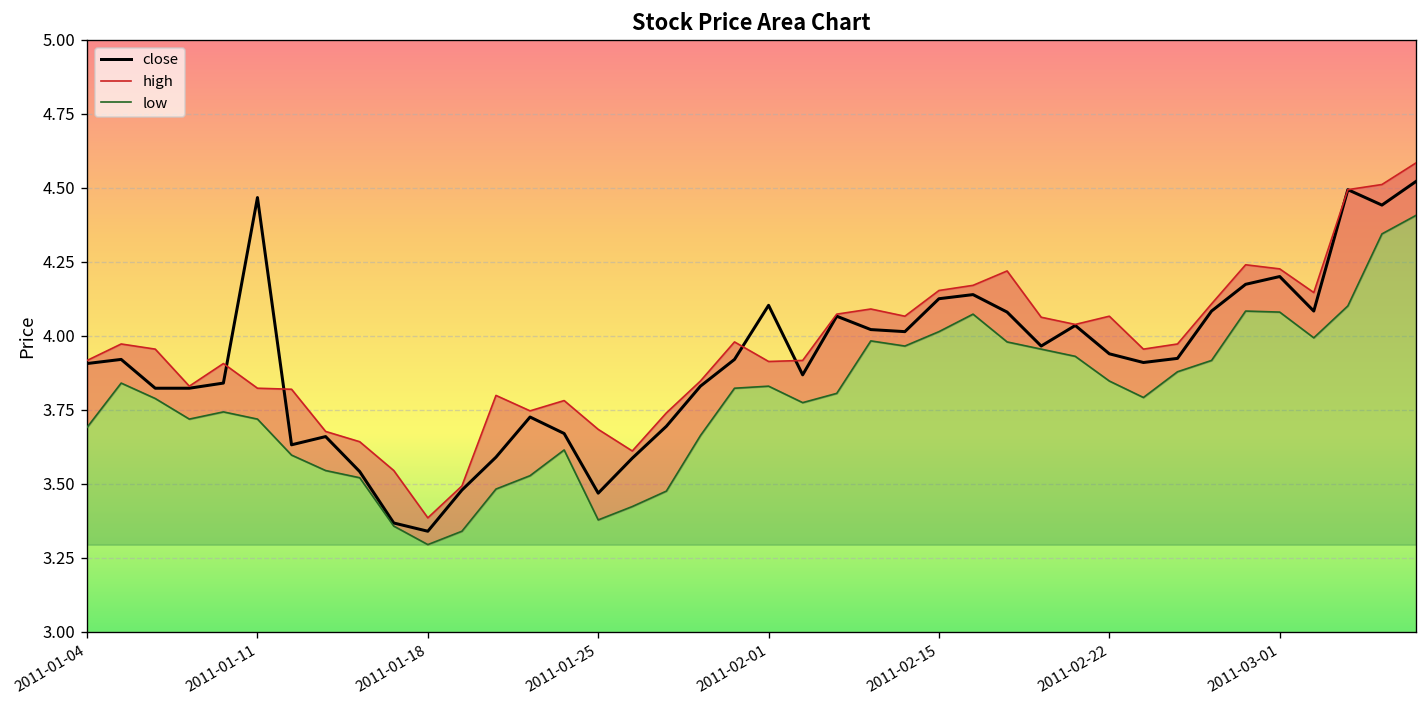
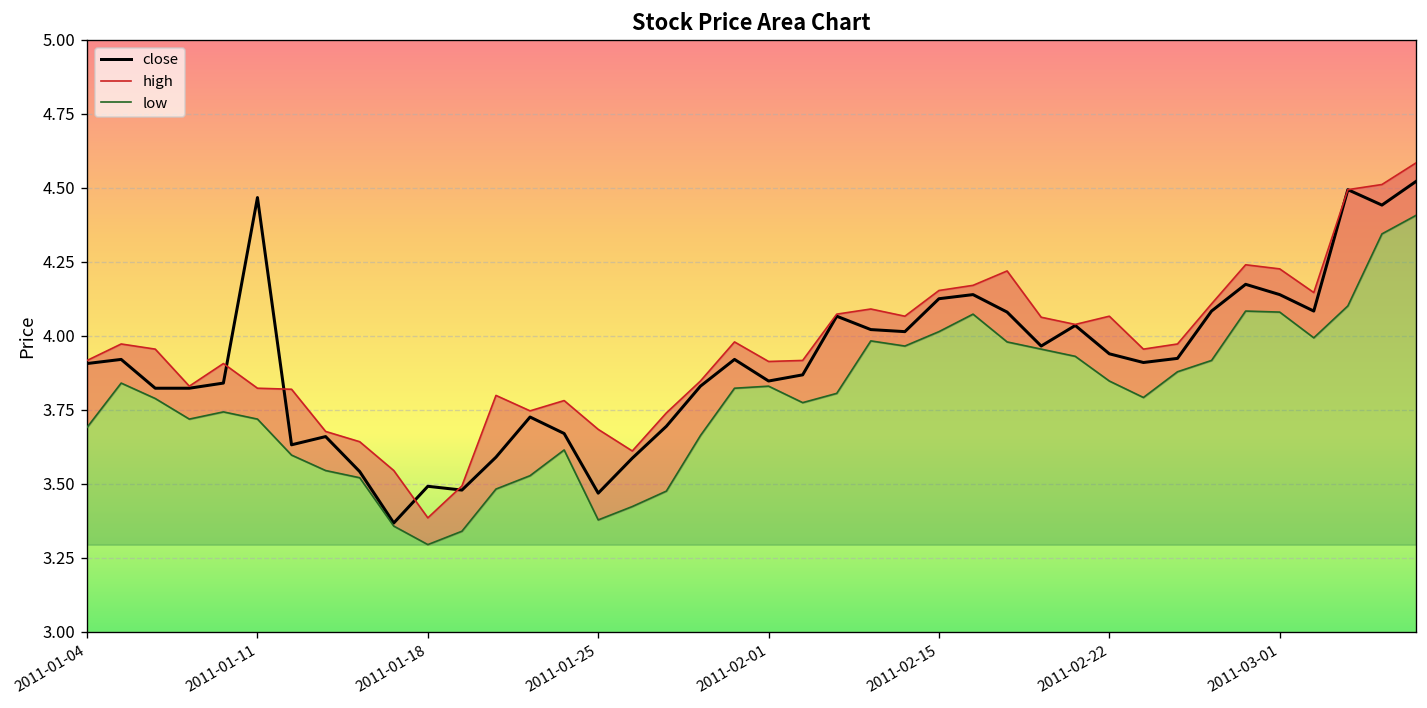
close, 2011-01-18: 3.34 -> 3.49
close, 2011-02-01: 4.10 -> 3.85
close, 2011-03-01: 4.20 -> 4.14
